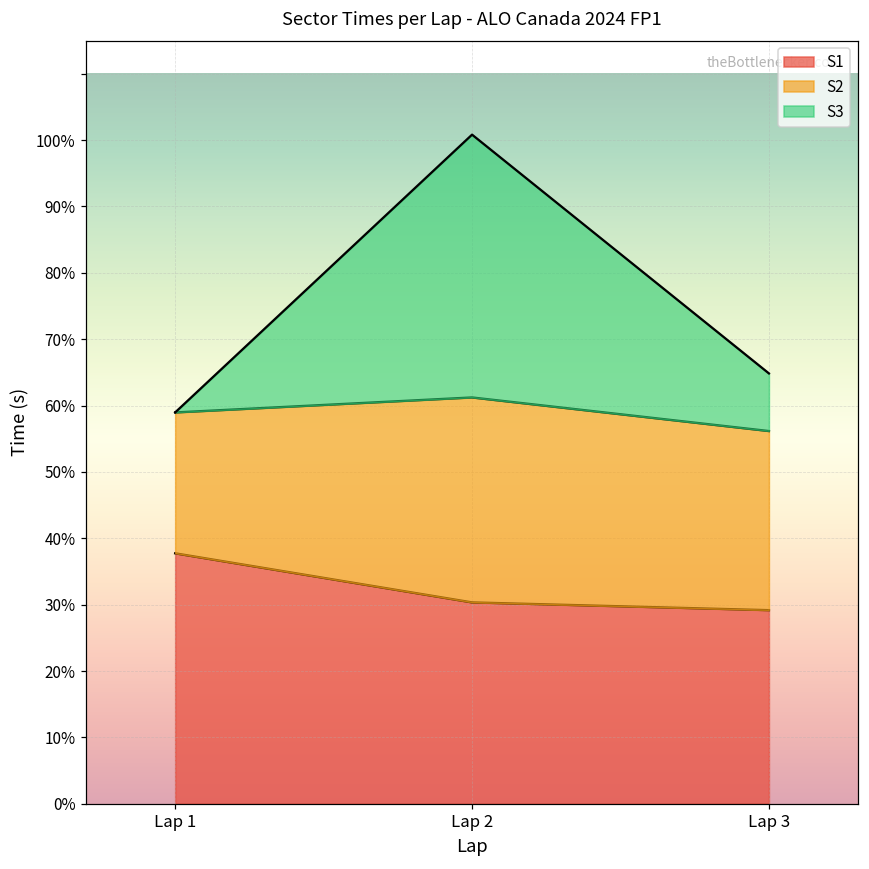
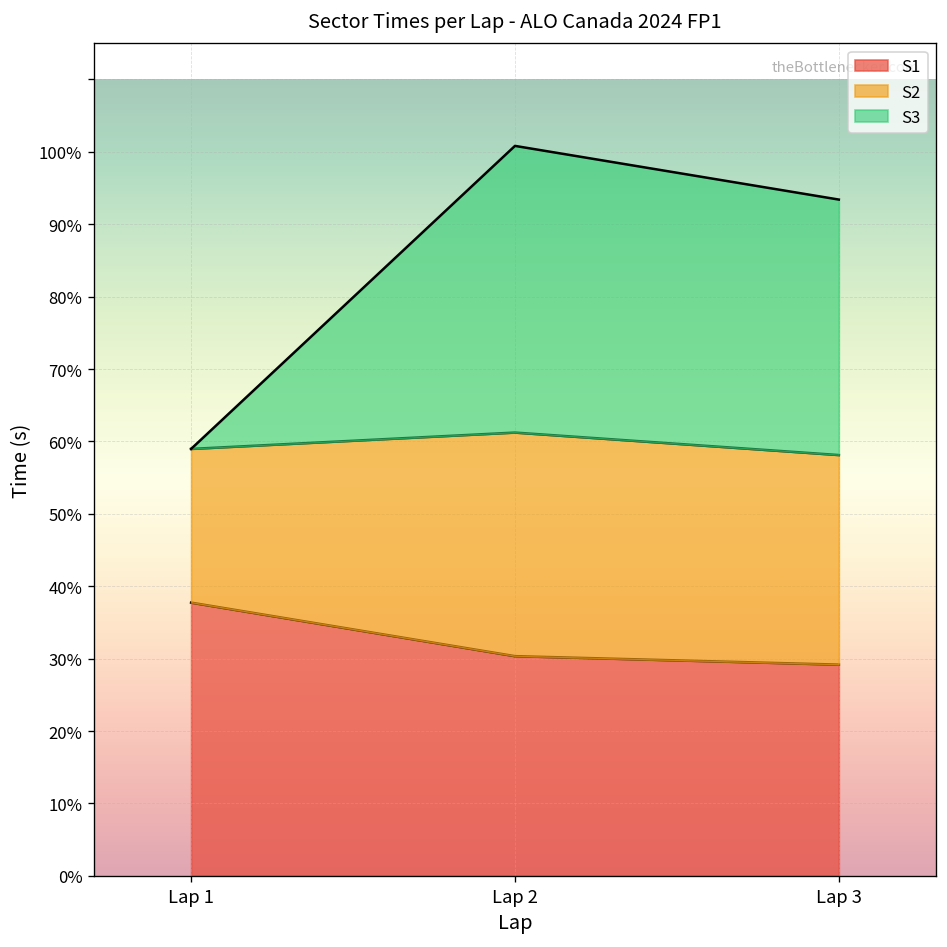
S2, Lap 3: 27% -> 29%
S3, Lap 3: 9% -> 35%
